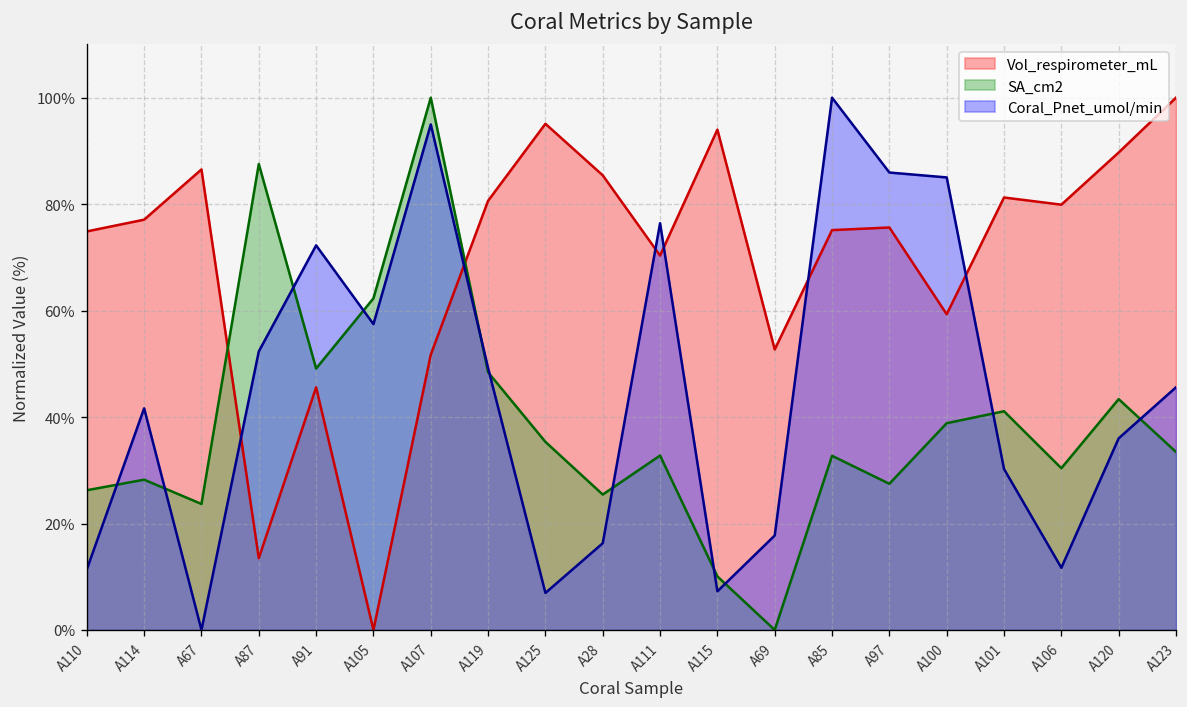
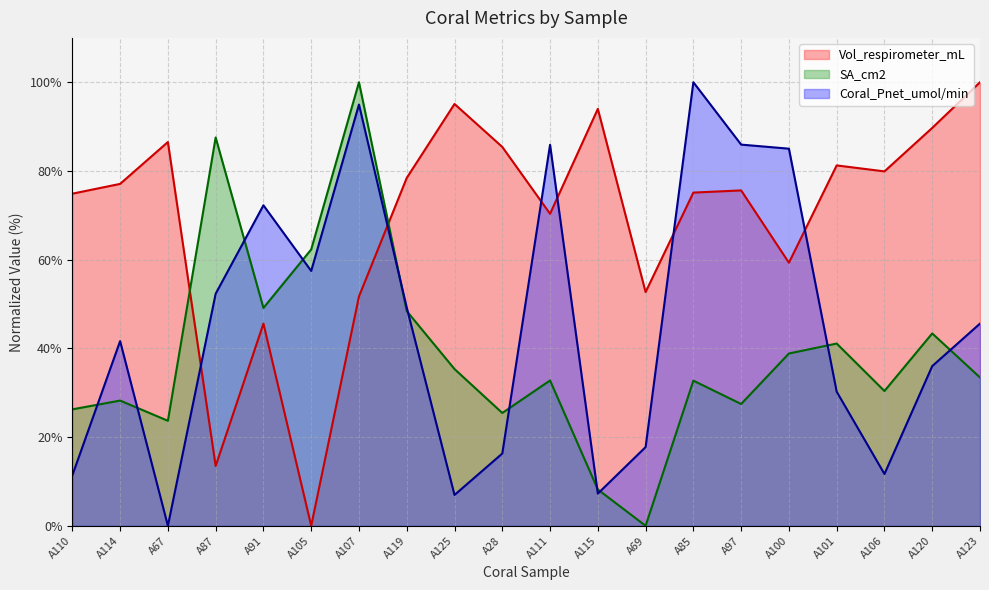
Vol_respirometer_mL, A119: 81% -> 78%
Coral_Pnet_umol/min, A111: 76% -> 86%
SA_cm2, A115: 10% -> 8%
